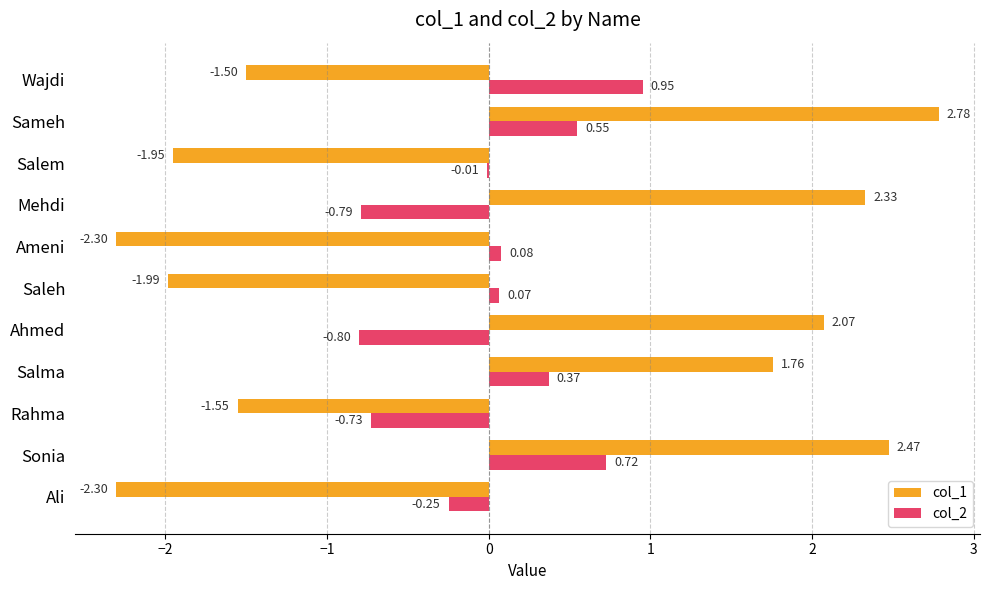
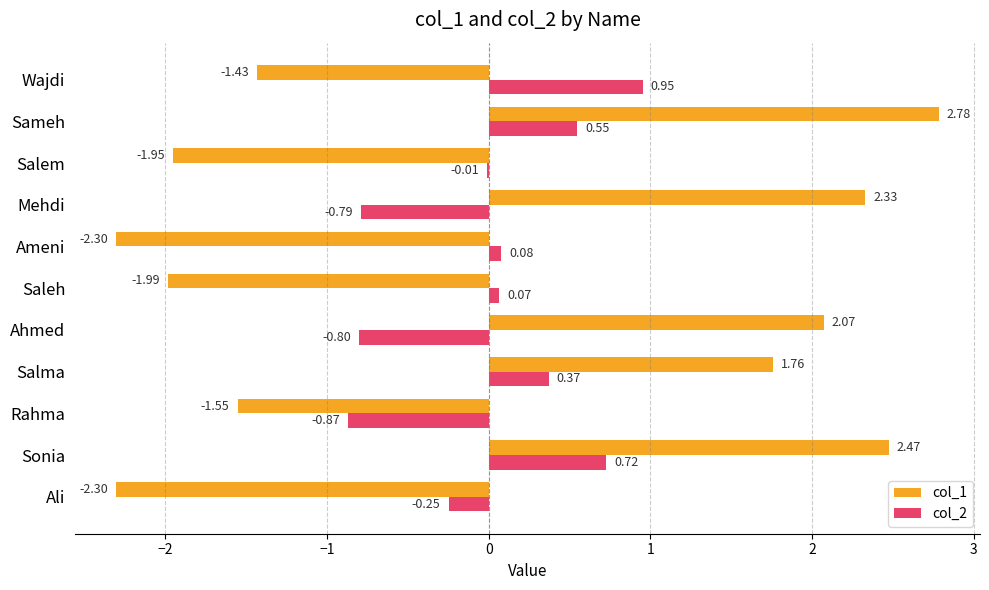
col_1, Wajdi: -1.50 -> -1.43
col_2, Rahma: -0.73 -> -0.87
